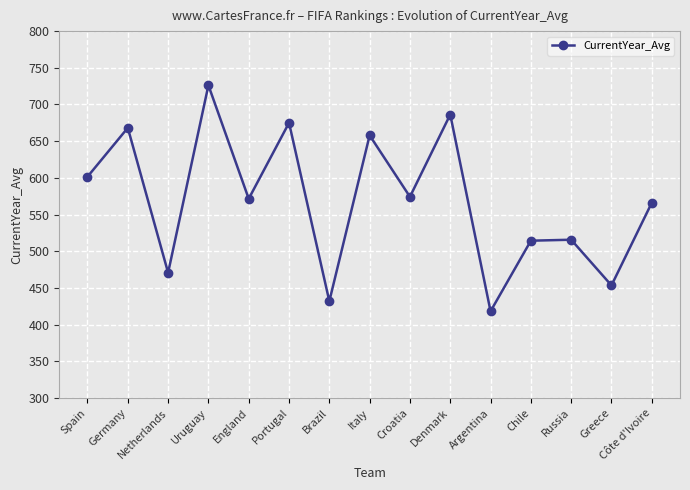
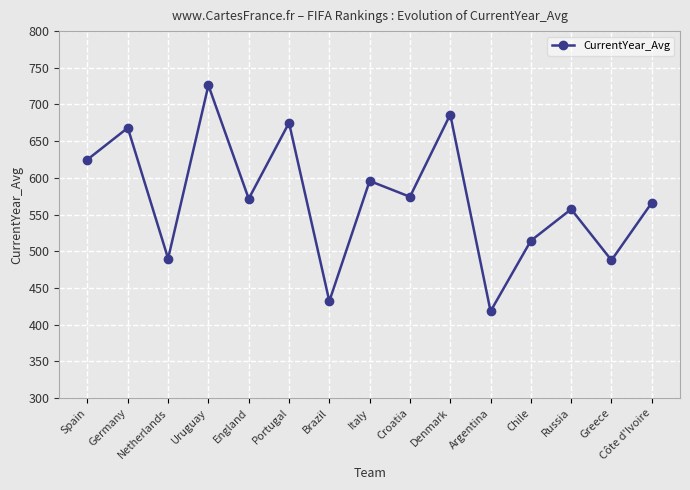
Spain: 600 -> 620
Netherlands: 470 -> 490
Italy: 660 -> 600
Russia: 520 -> 560
Greece: 450 -> 490
